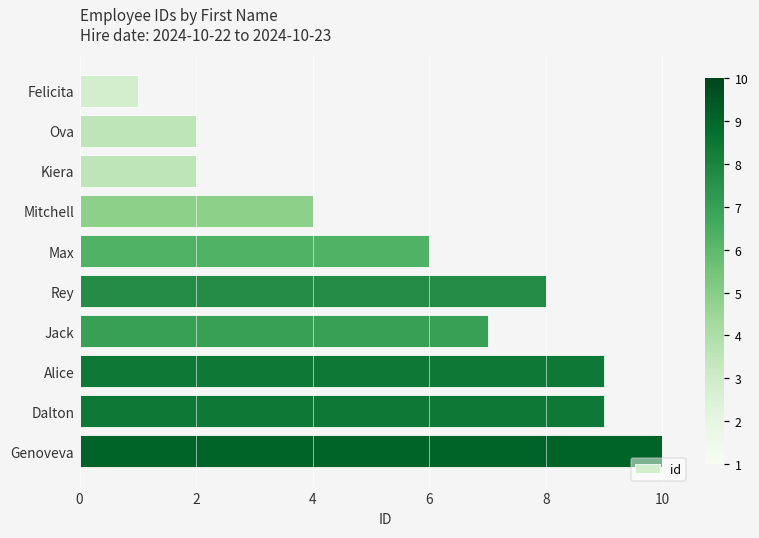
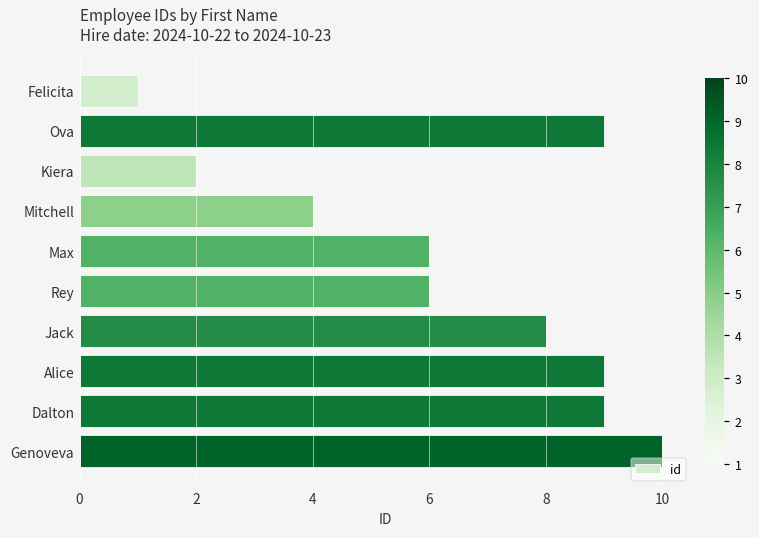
Ova: 2 -> 9
Rey: 8 -> 6
Jack: 7 -> 8
